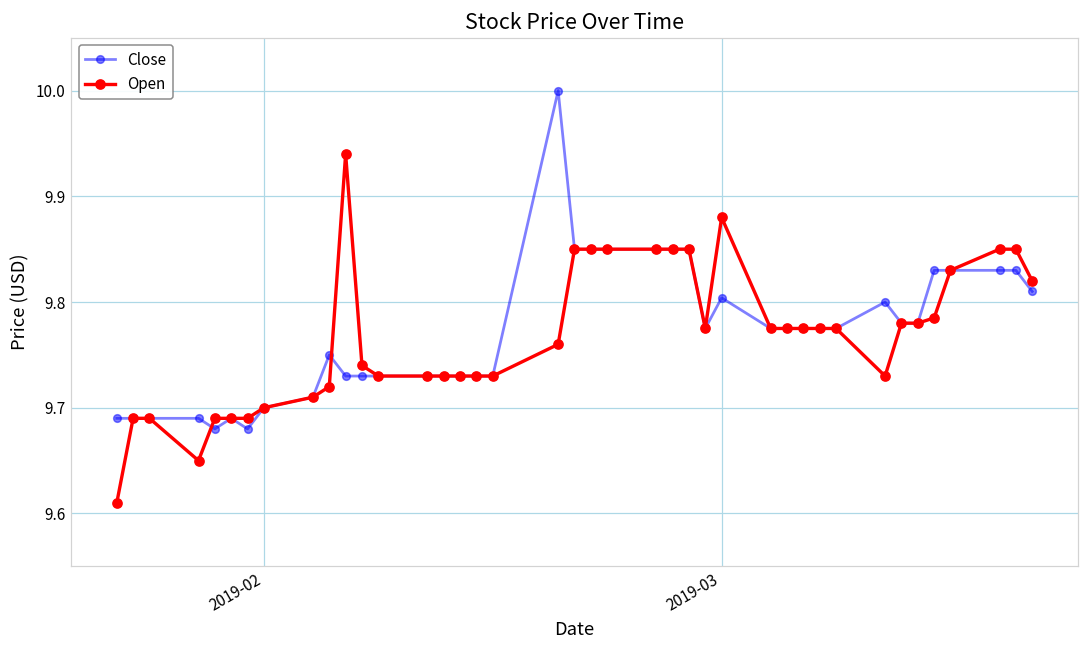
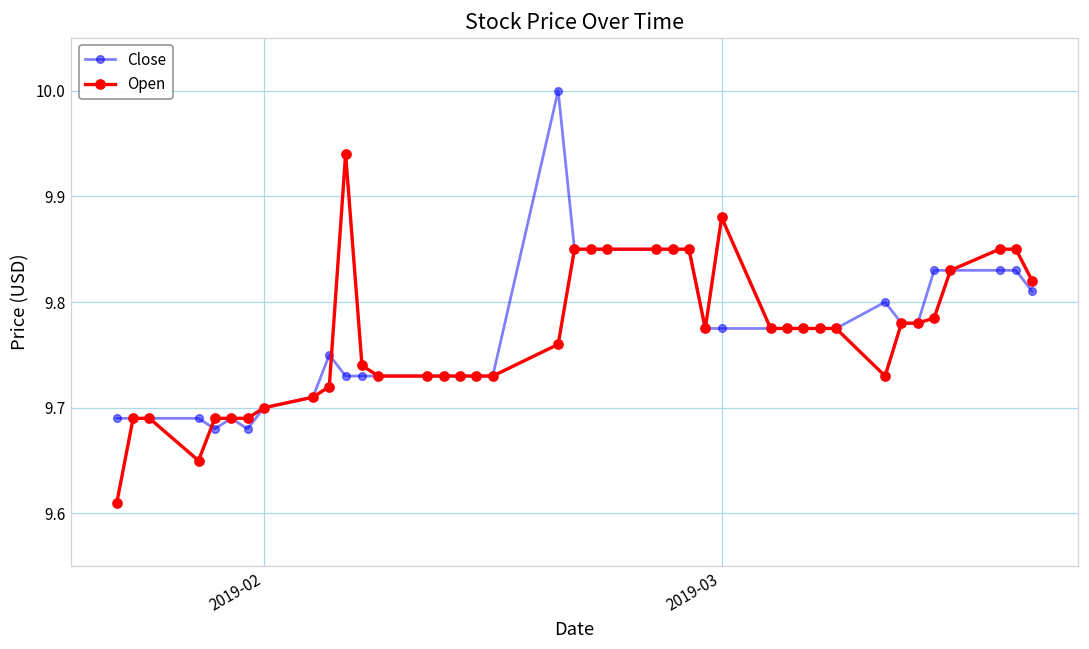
Close, 2019-03: 9.80 -> 9.78
